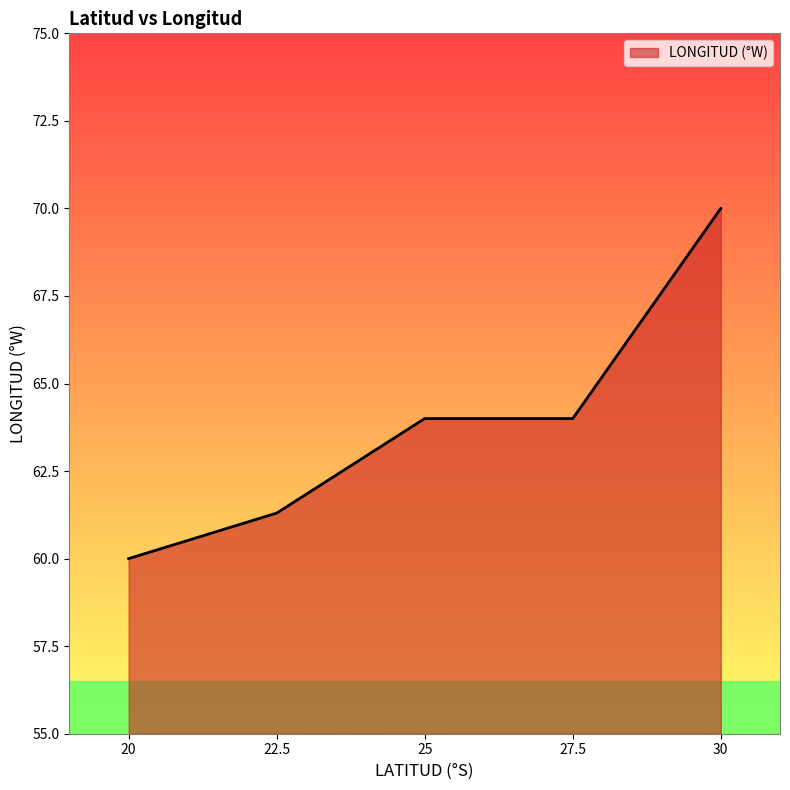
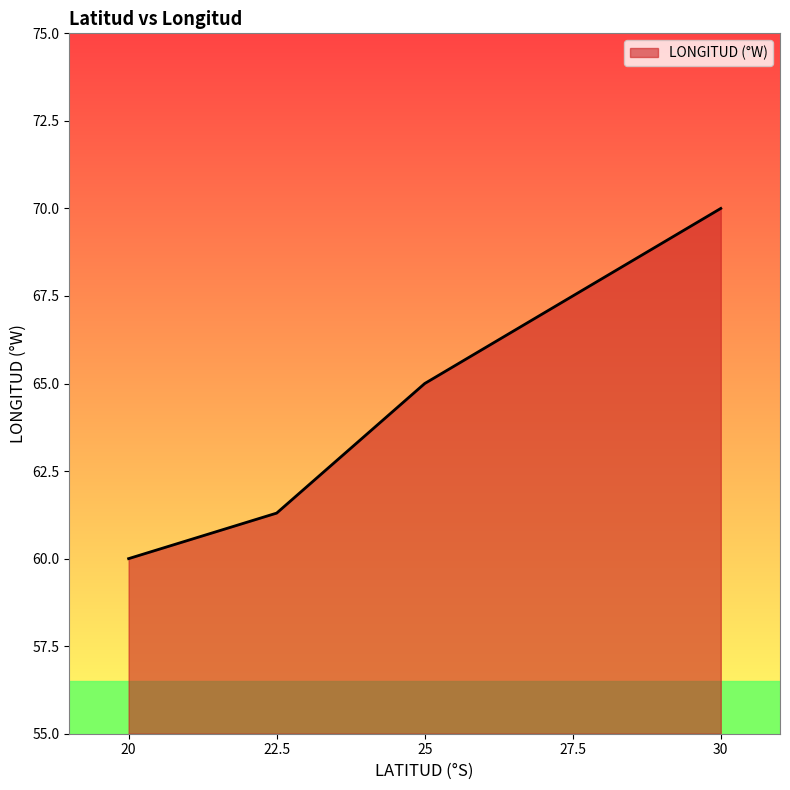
25: 64 -> 65
27.5: 64.0 -> 67.5
